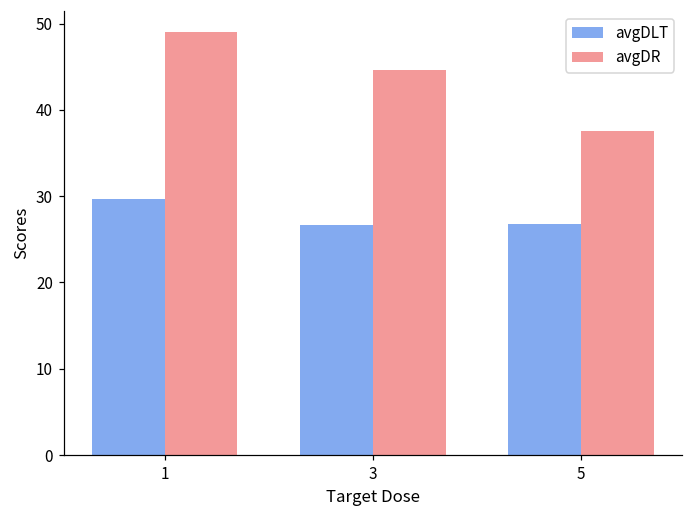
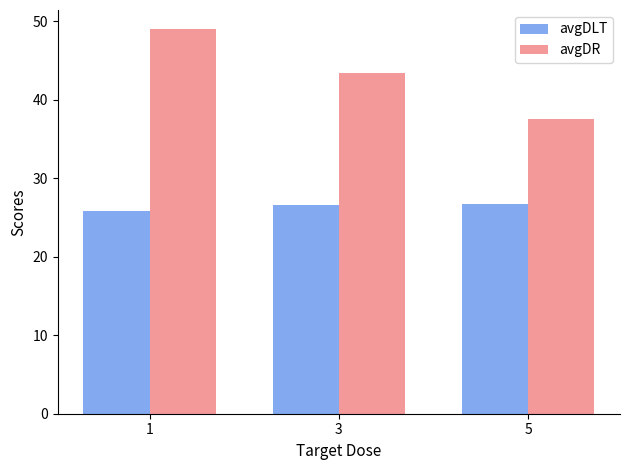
avgDLT, 1: 30 -> 26
avgDR, 3: 45 -> 43
